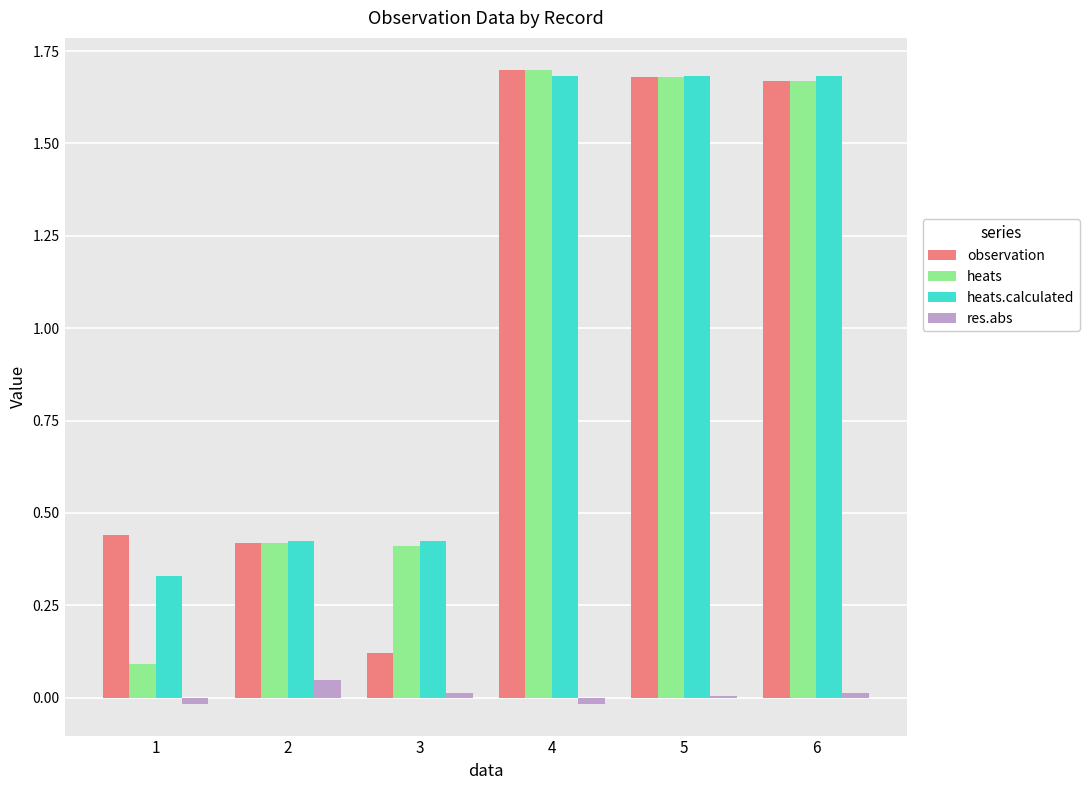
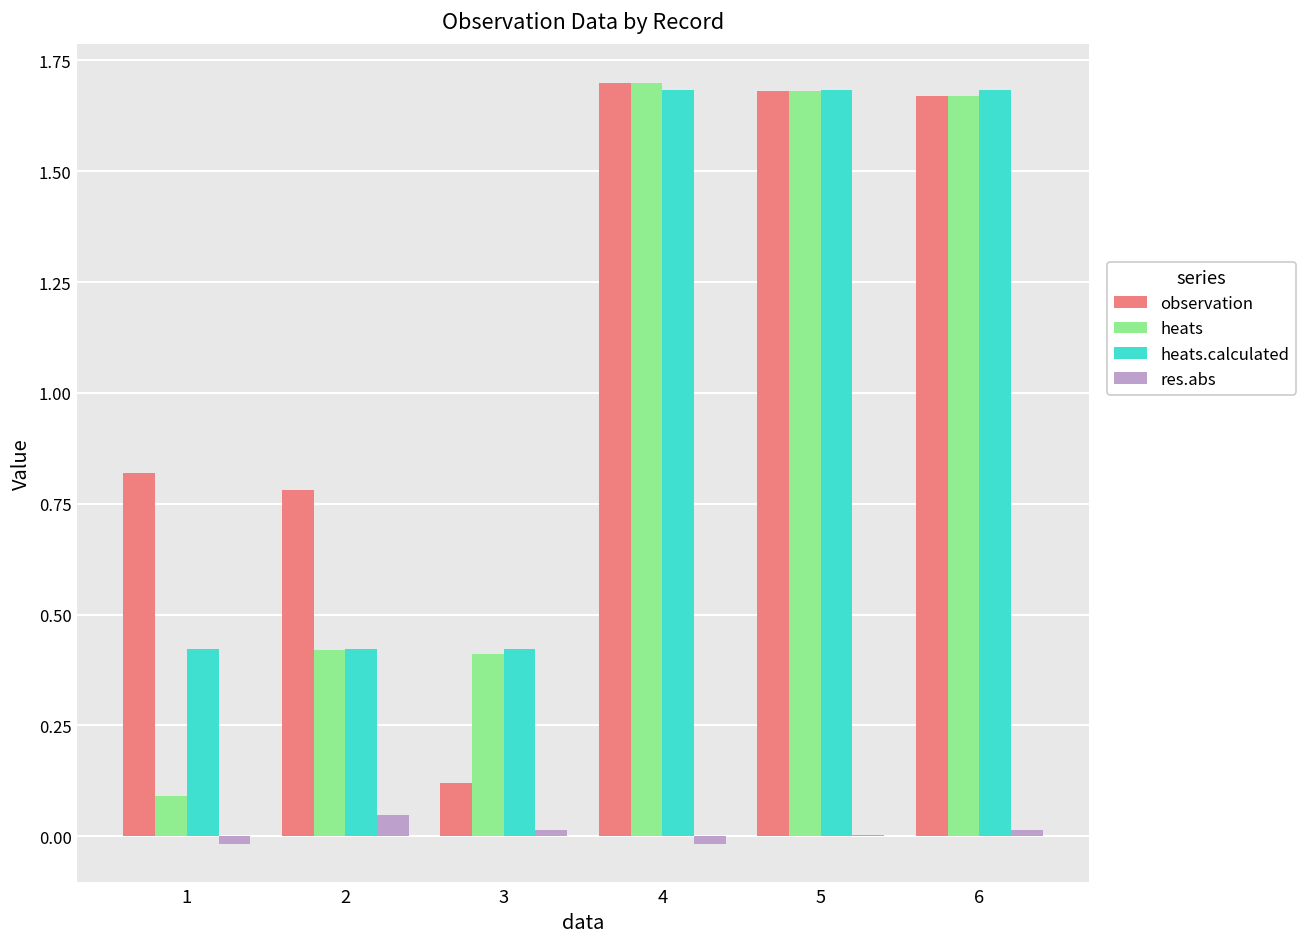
observation, 1: 0.44 -> 0.82
heats.calculated, 1: 0.33 -> 0.42
observation, 2: 0.42 -> 0.78
